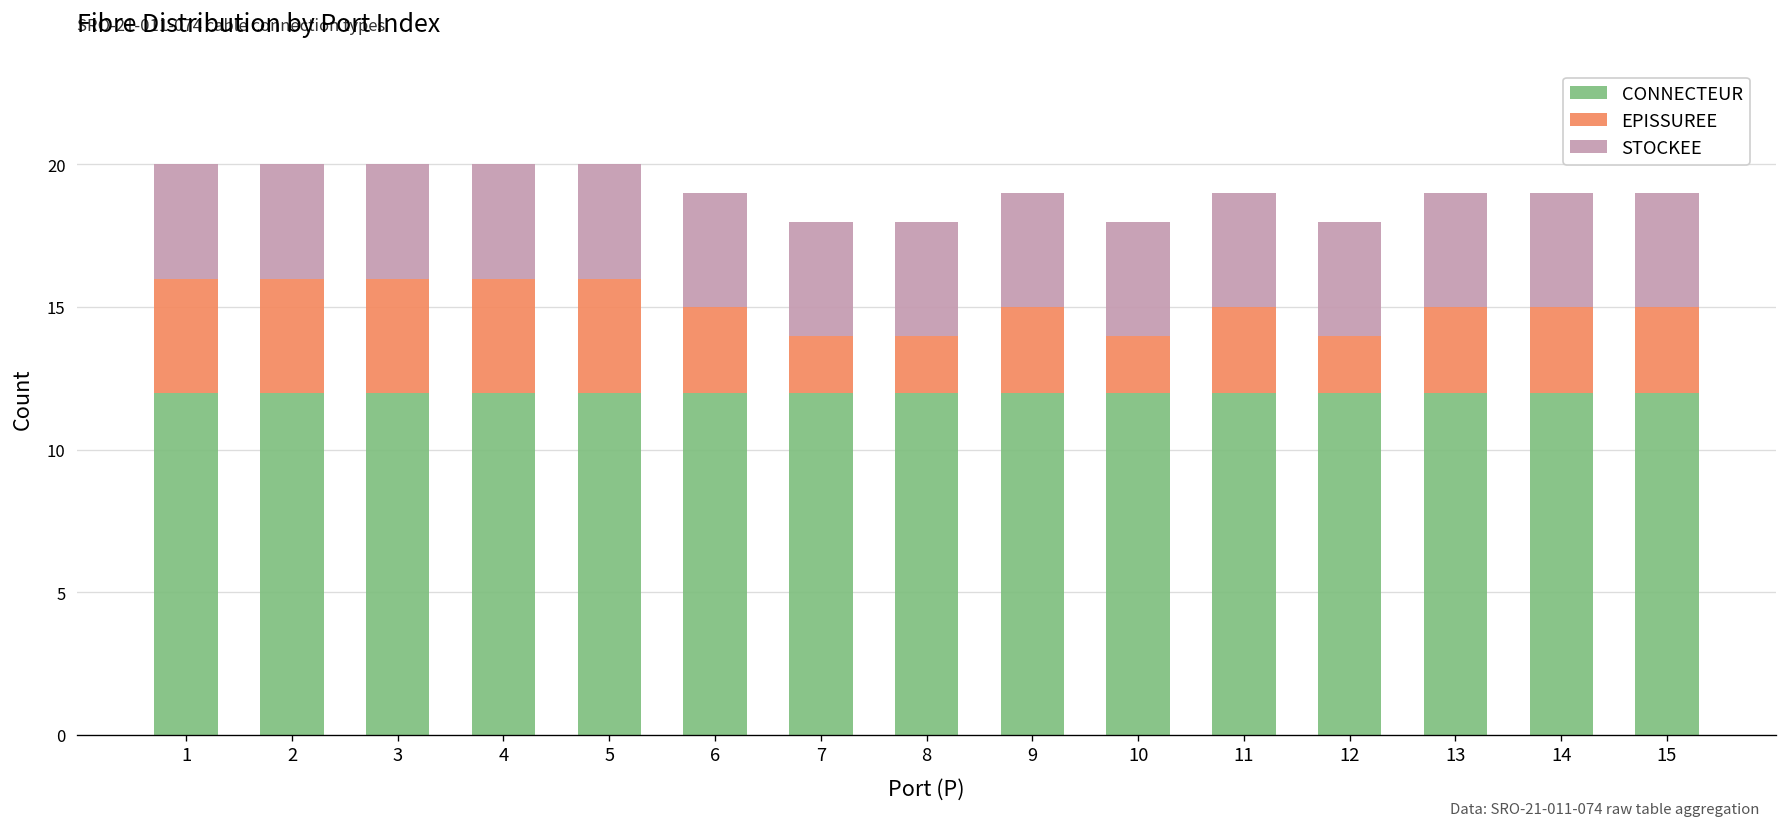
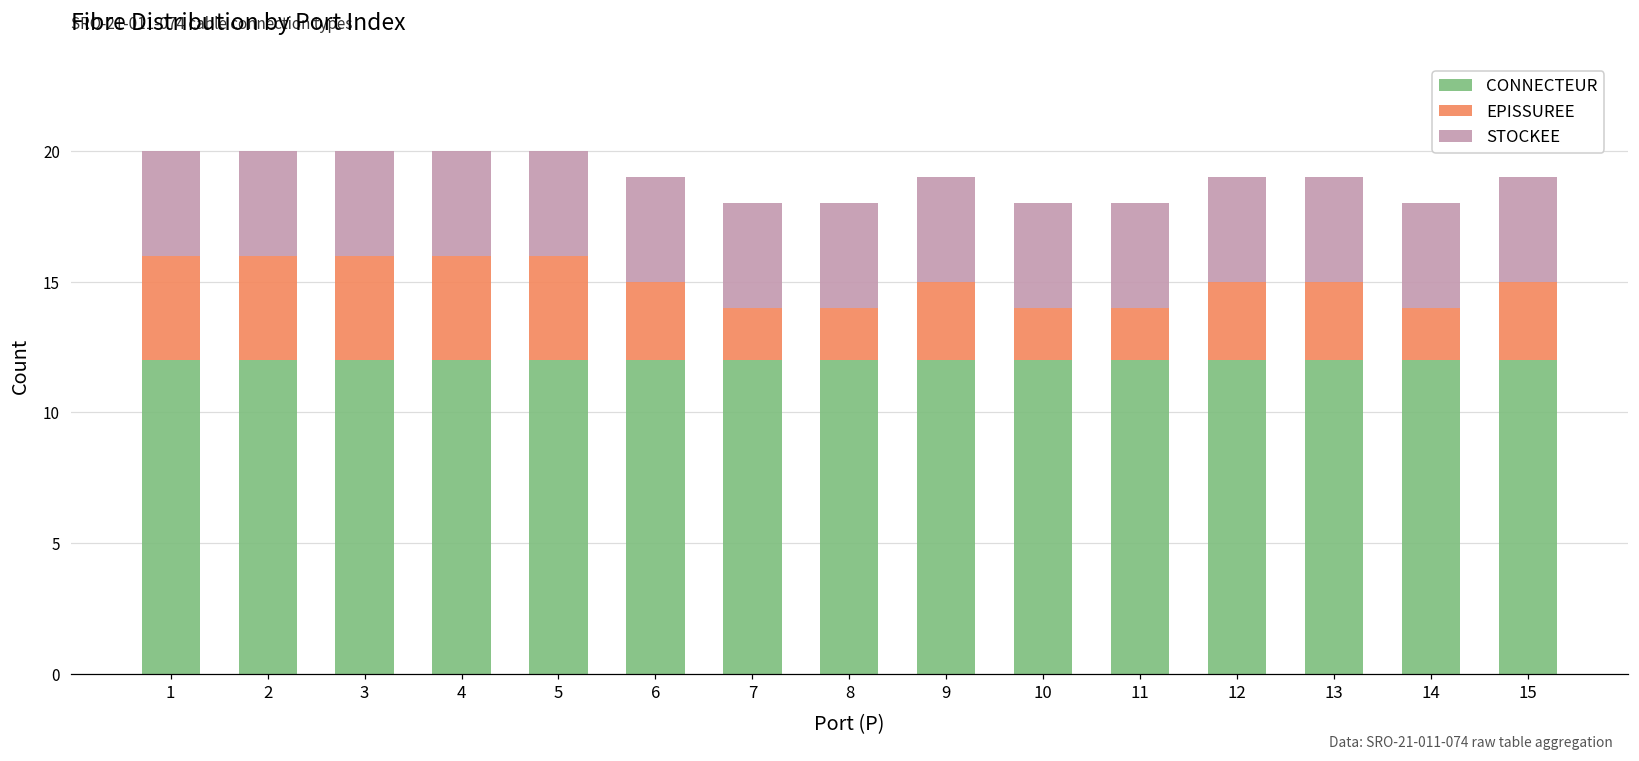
EPISSUREE, 11: 3 -> 2
EPISSUREE, 12: 2 -> 3
EPISSUREE, 14: 3 -> 2
